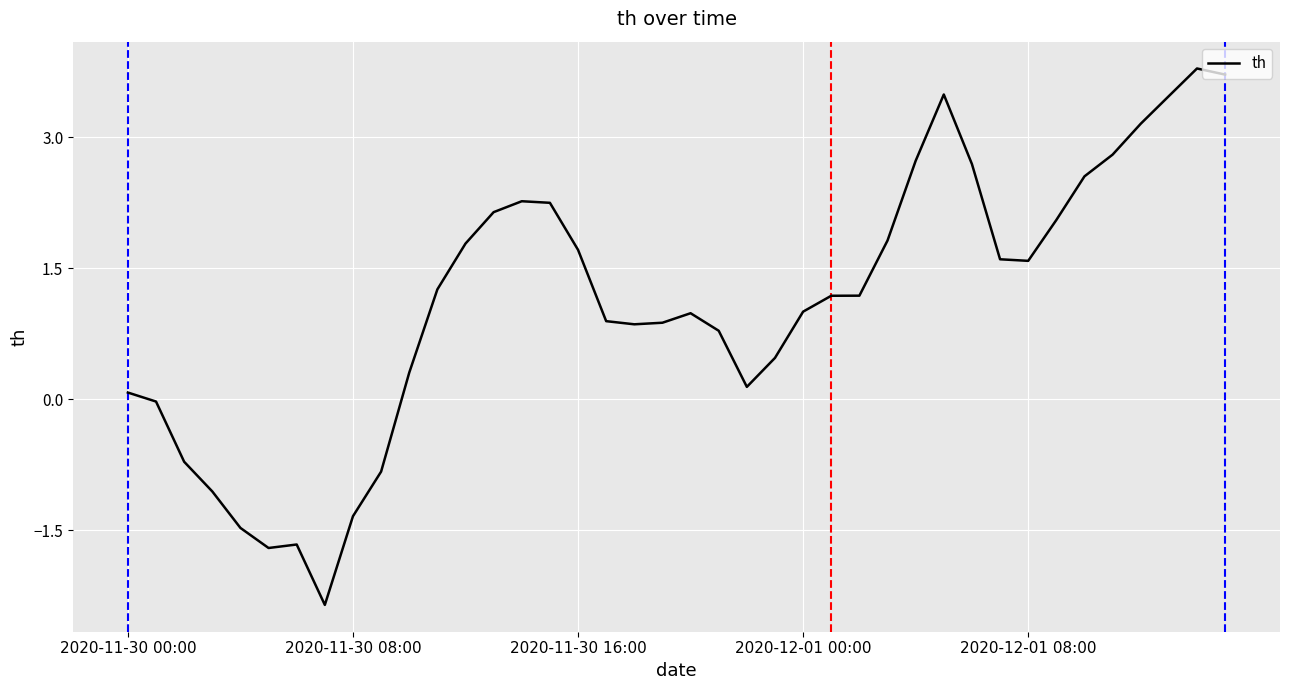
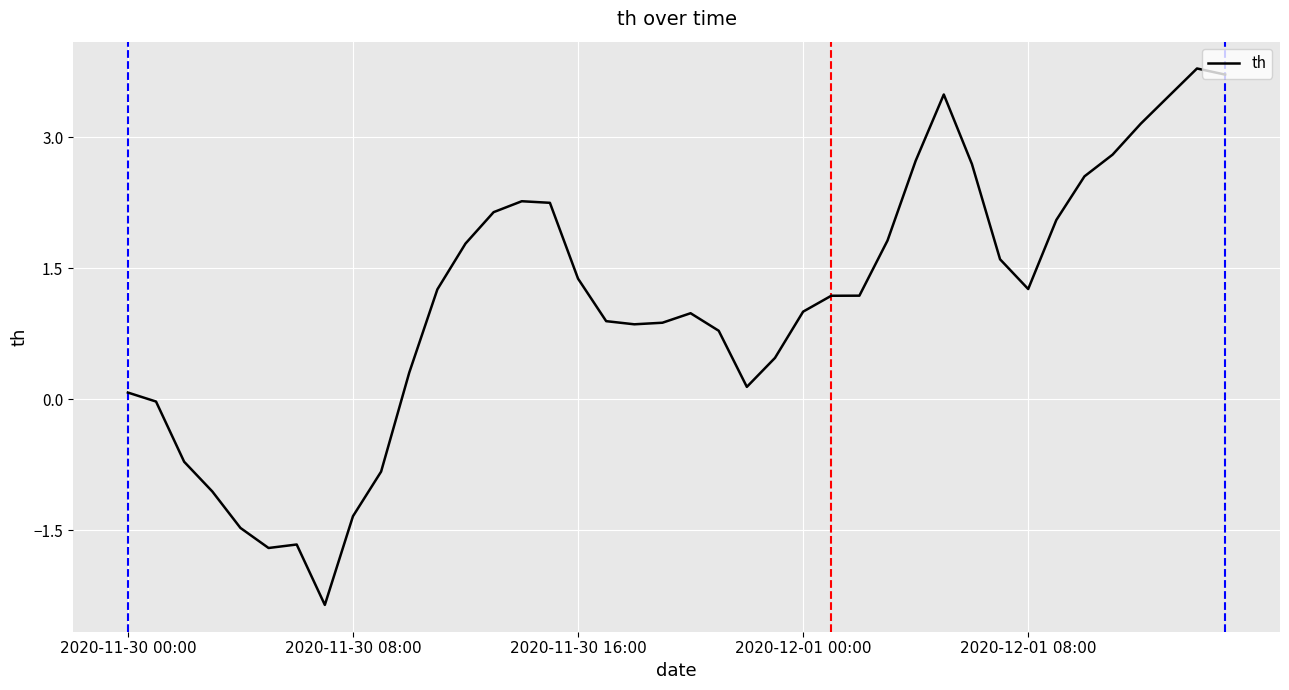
2020-11-30 16:00: 1.7 -> 1.4
2020-12-01 08:00: 1.6 -> 1.3
